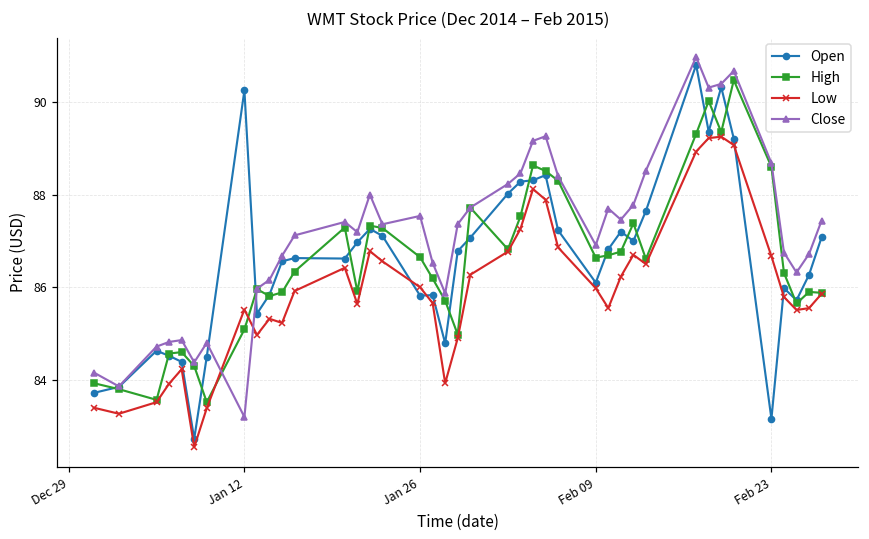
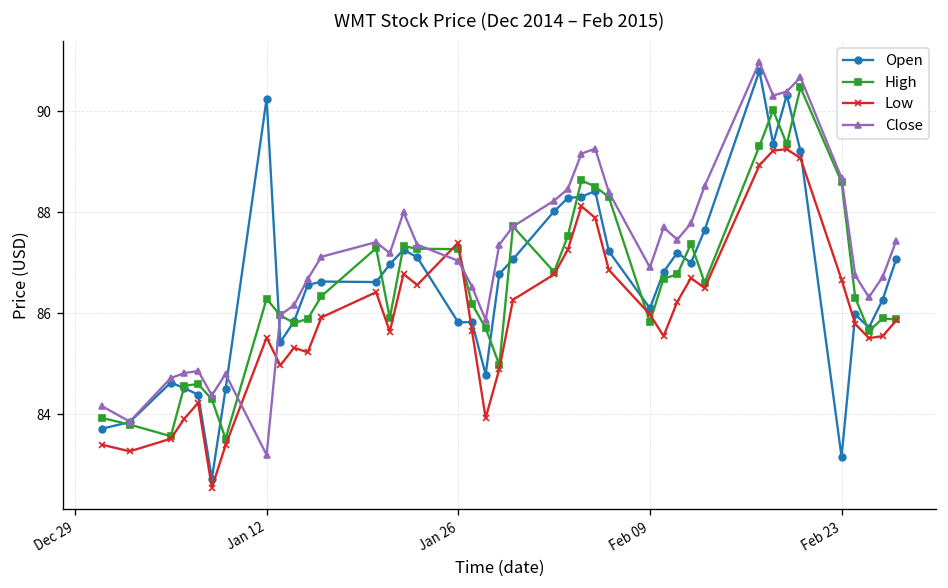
High, Jan 12: 85.1 -> 86.3
High, Jan 26: 86.7 -> 87.3
Low, Jan 26: 86.0 -> 87.4
Close, Jan 26: 87.5 -> 87.0
High, Feb 09: 86.6 -> 85.8
